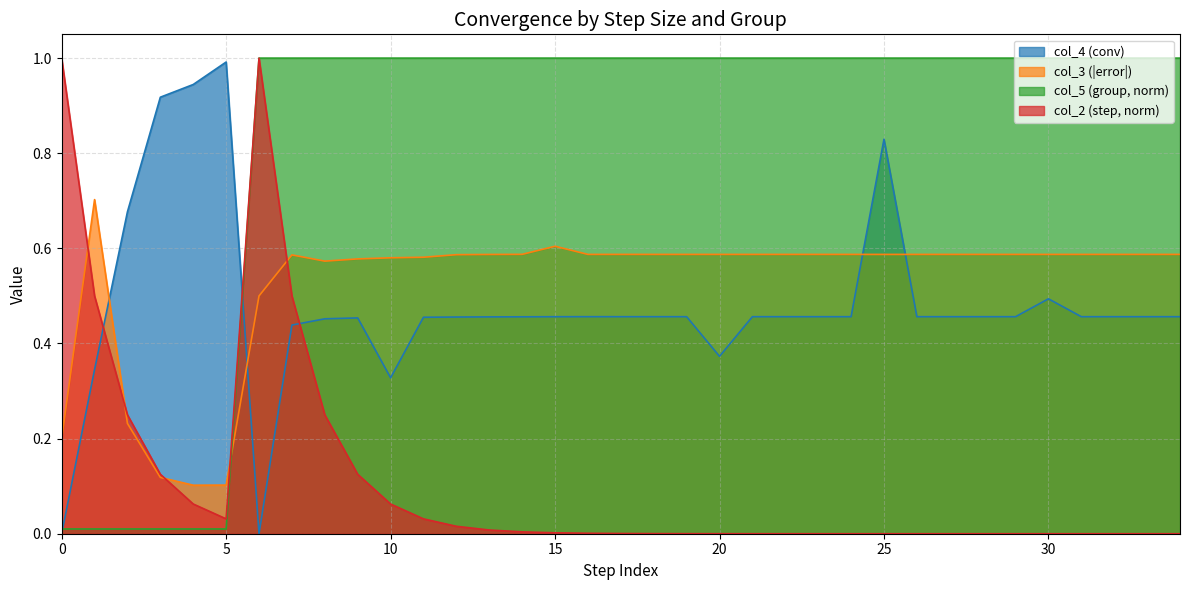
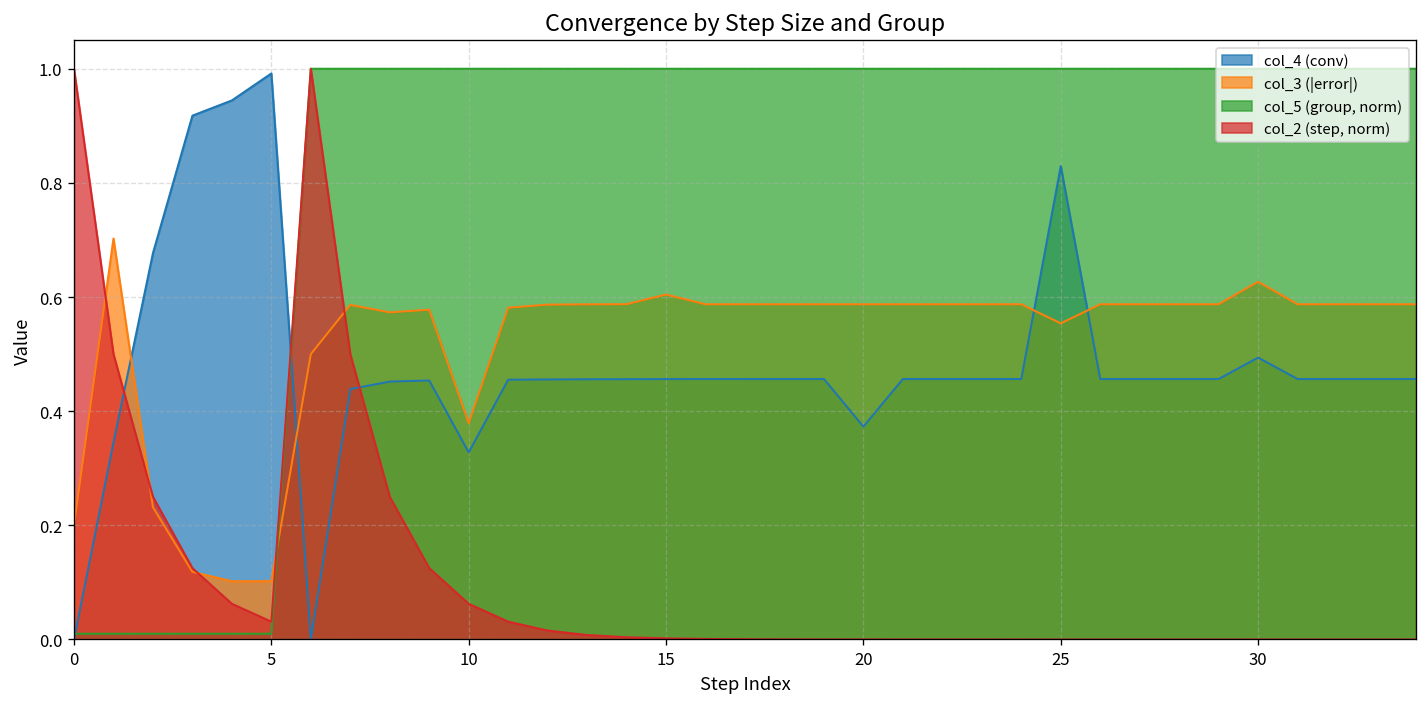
col_3 (|error|), 10: 0.58 -> 0.38
col_3 (|error|), 25: 0.59 -> 0.55
col_3 (|error|), 30: 0.59 -> 0.63
